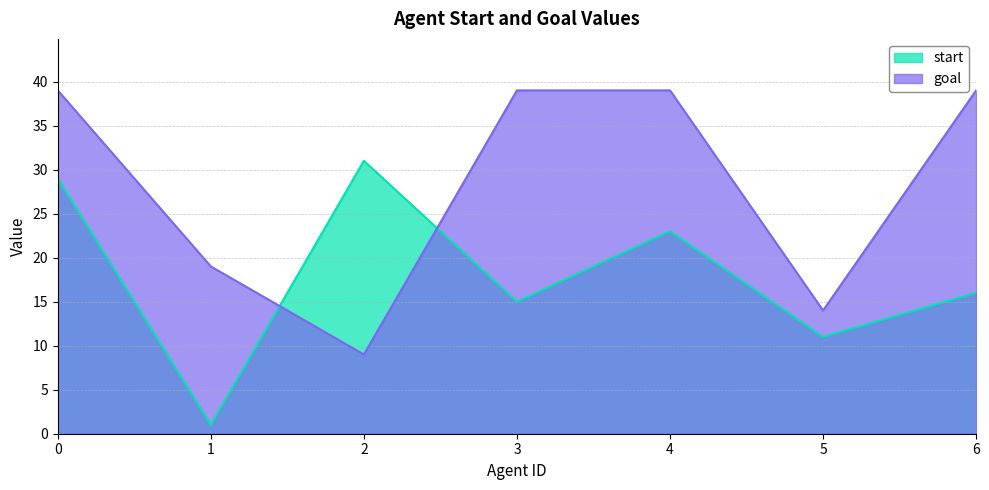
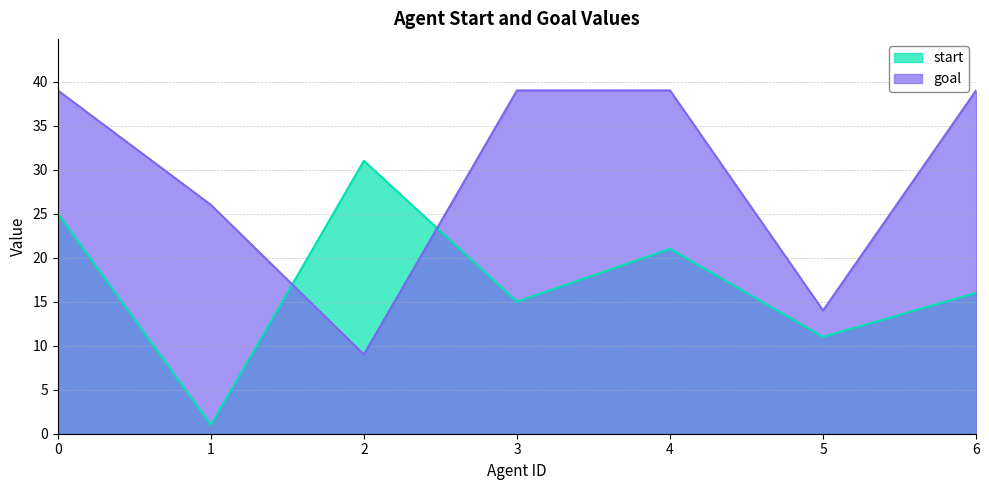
start, 0: 29 -> 25
goal, 1: 19 -> 26
start, 4: 23 -> 21
